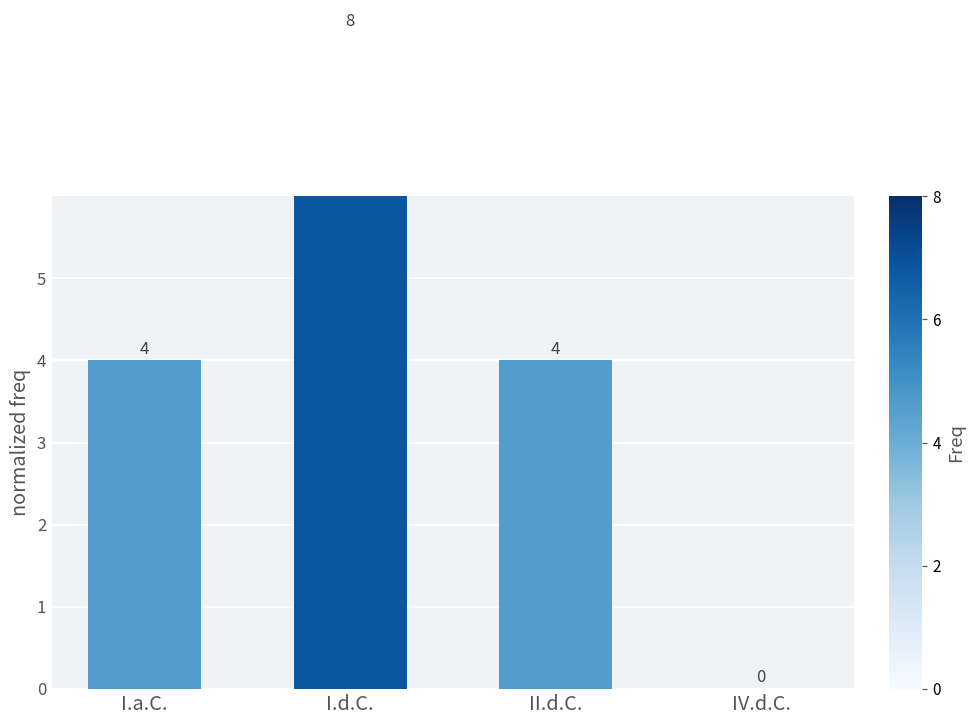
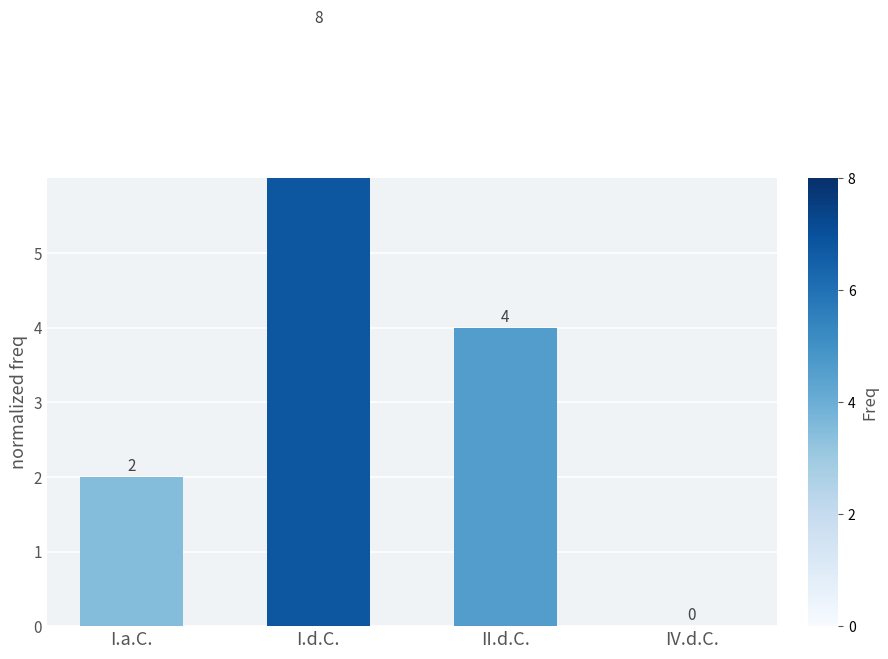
I.a.C.: 4 -> 2
